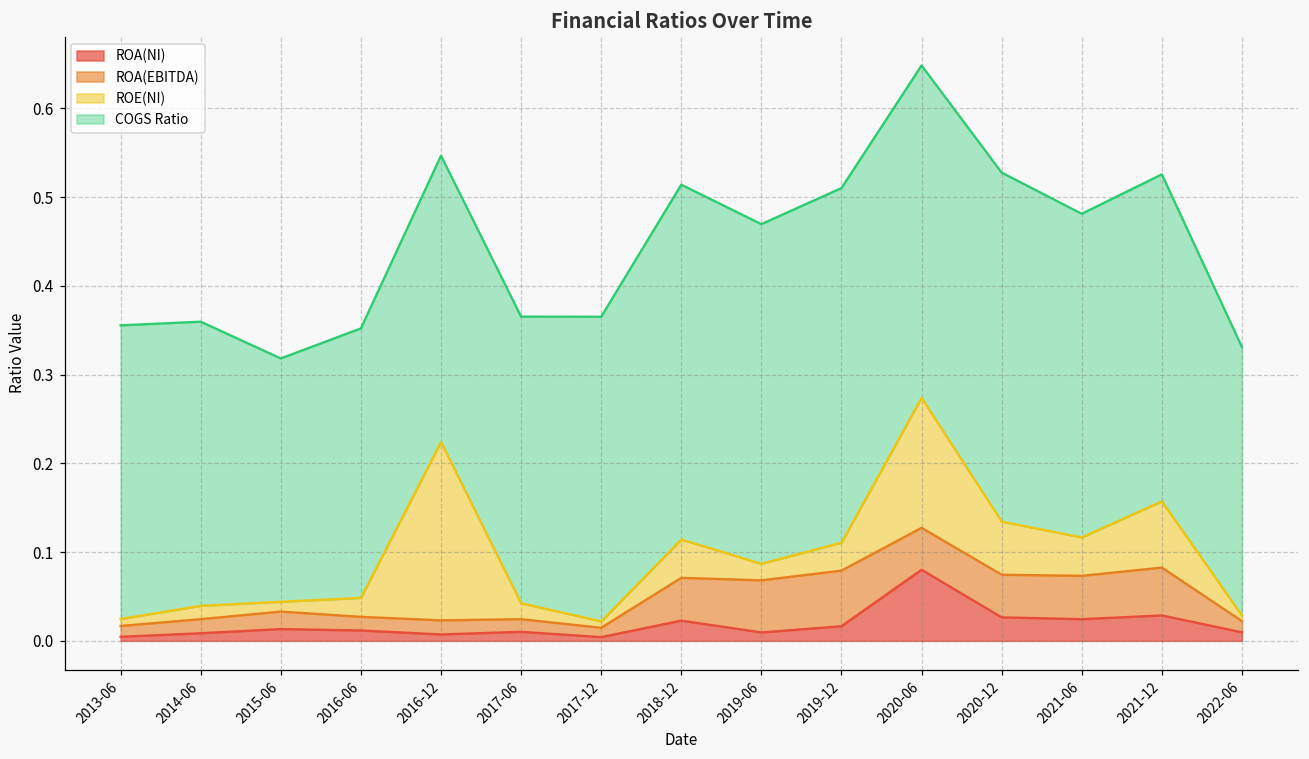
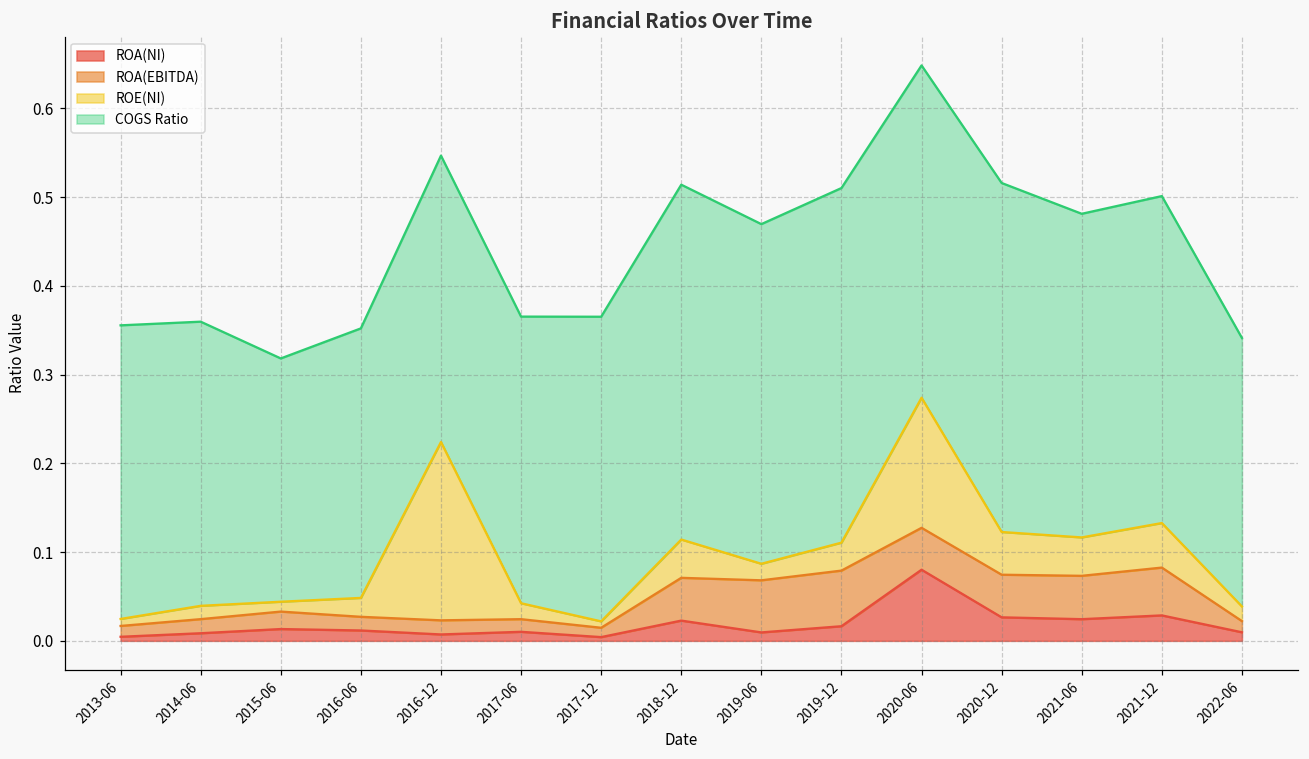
ROE(NI), 2020-12: 0.06 -> 0.05
ROE(NI), 2021-12: 0.07 -> 0.05
ROE(NI), 2022-06: 0.01 -> 0.02
